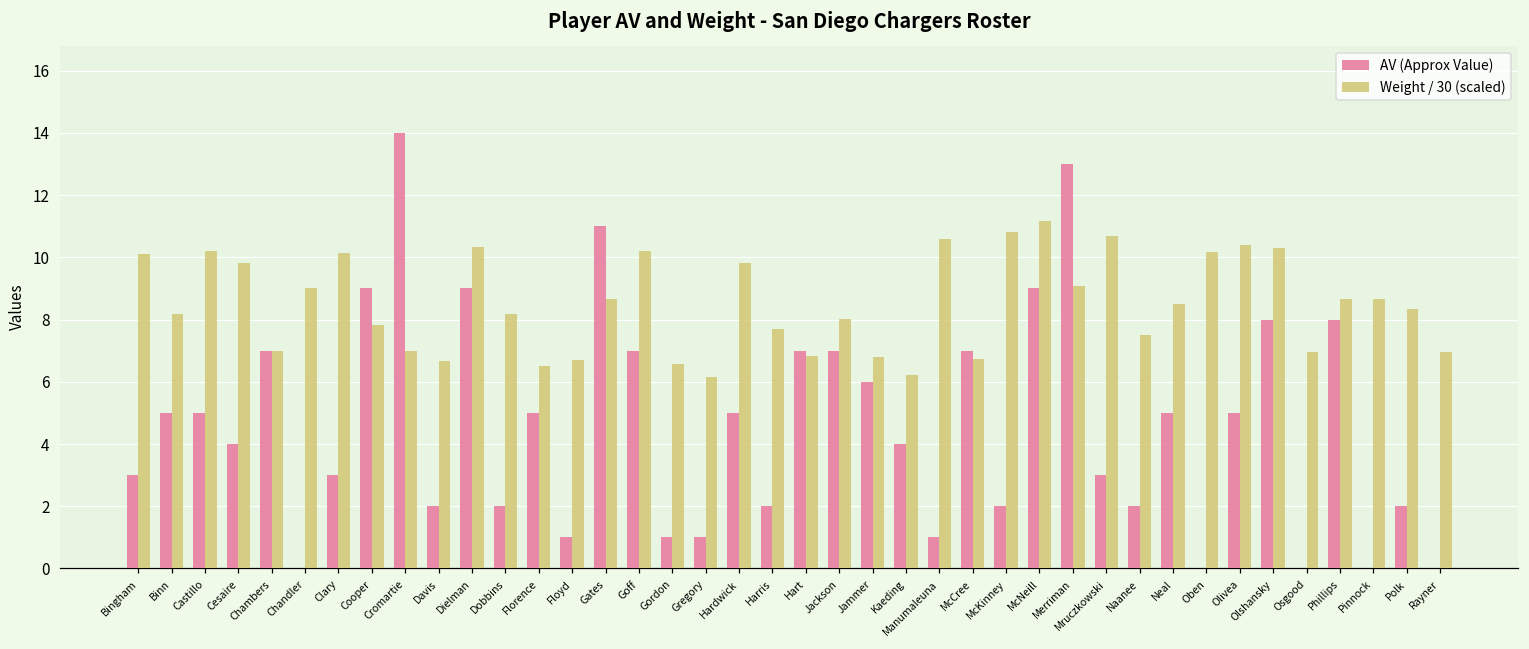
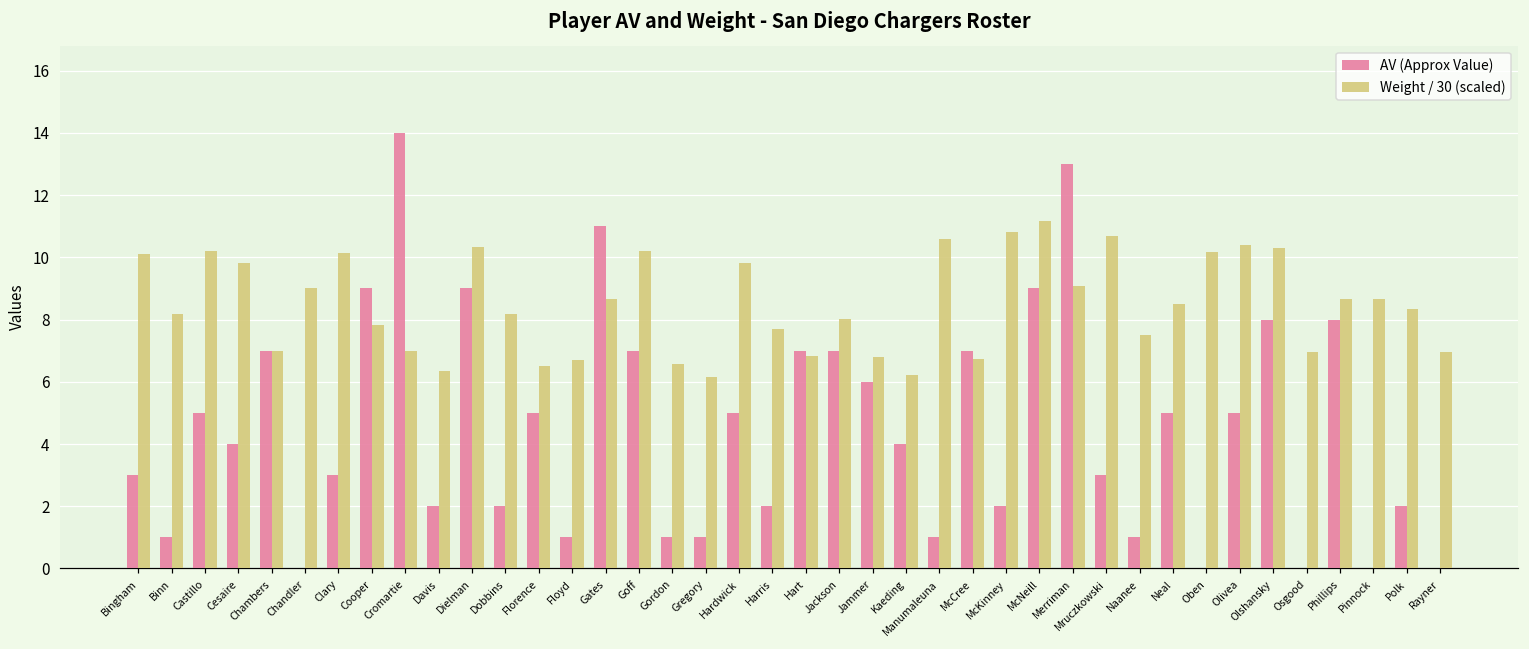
AV (Approx Value), Binn: 5 -> 1
Weight / 30 (scaled), Davis: 6.7 -> 6.3
AV (Approx Value), Naanee: 2 -> 1
